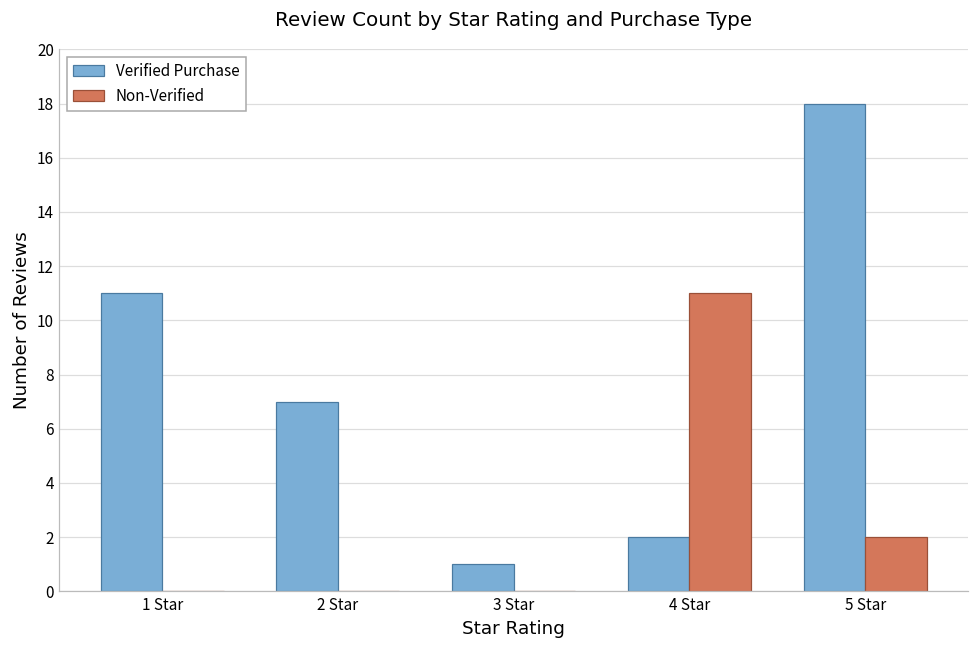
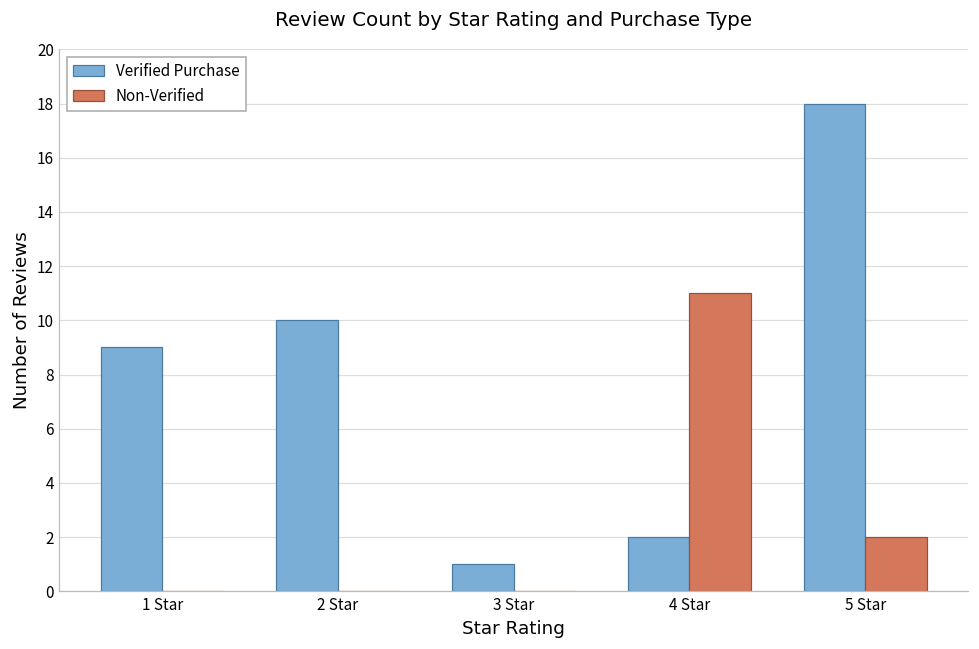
Verified Purchase, 1 Star: 11 -> 9
Verified Purchase, 2 Star: 7 -> 10
